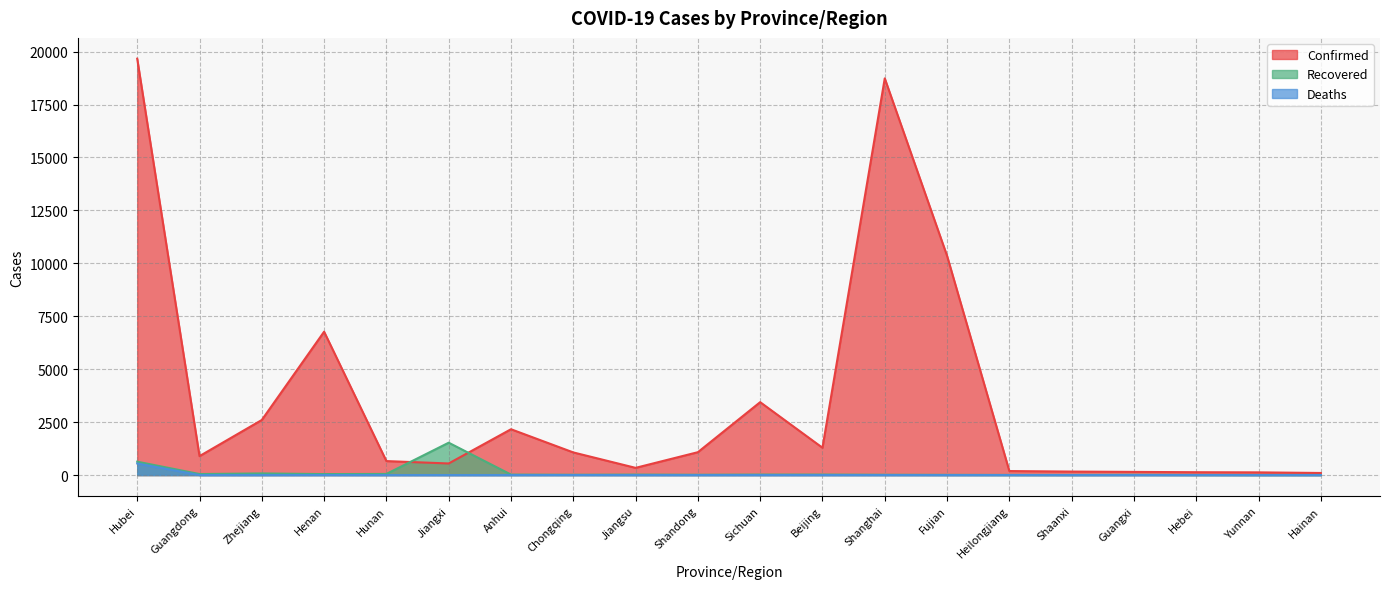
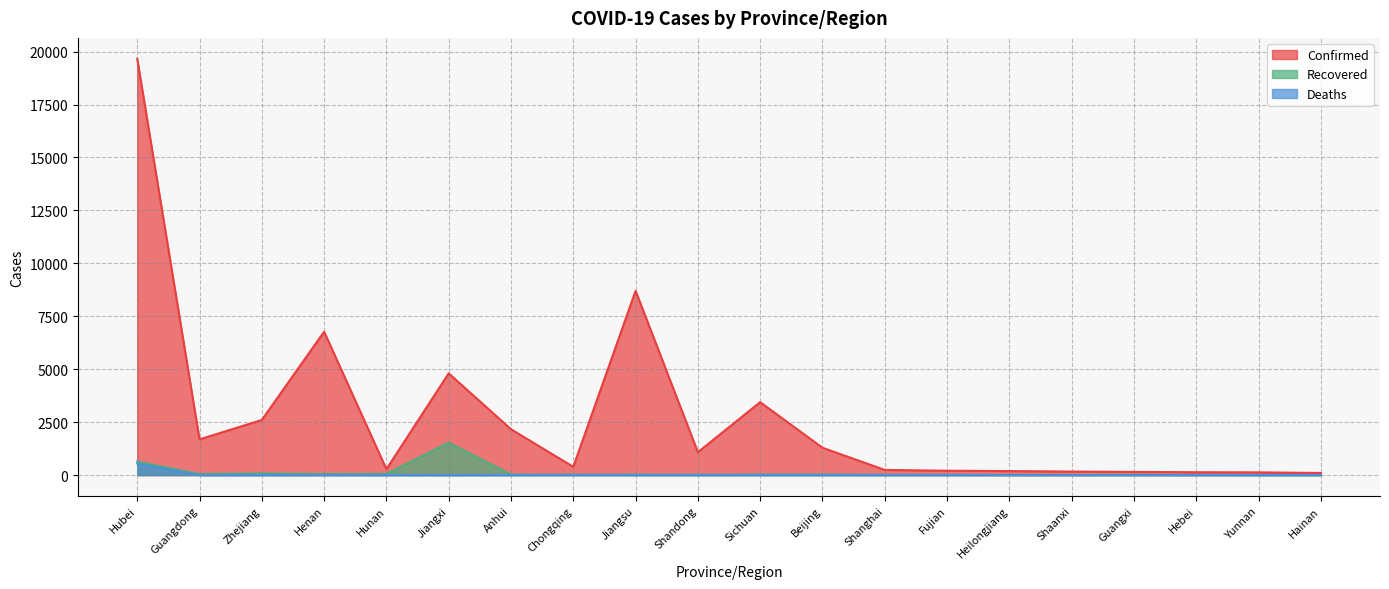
Confirmed, Guangdong: 900 -> 1700
Confirmed, Hunan: 700 -> 300
Confirmed, Jiangxi: 500 -> 4800
Confirmed, Chongqing: 1100 -> 400
Confirmed, Jiangsu: 300 -> 8700
Confirmed, Shanghai: 18700 -> 200
Confirmed, Fujian: 10400 -> 200
